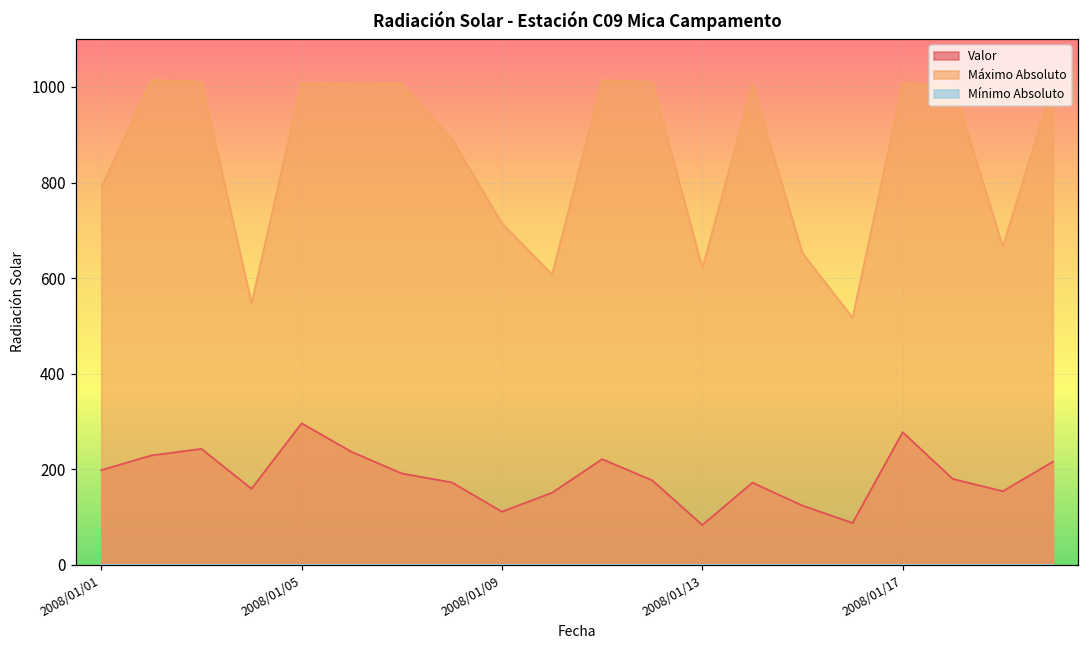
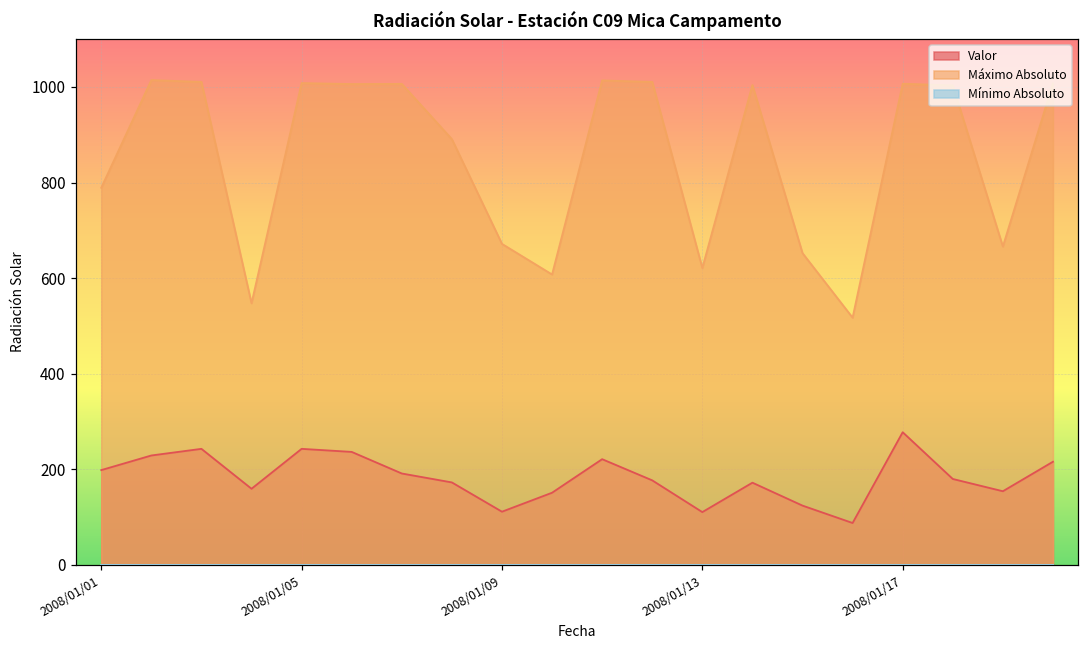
Valor, 2008/01/05: 300 -> 240
Máximo Absoluto, 2008/01/09: 710 -> 670
Valor, 2008/01/13: 80 -> 110
